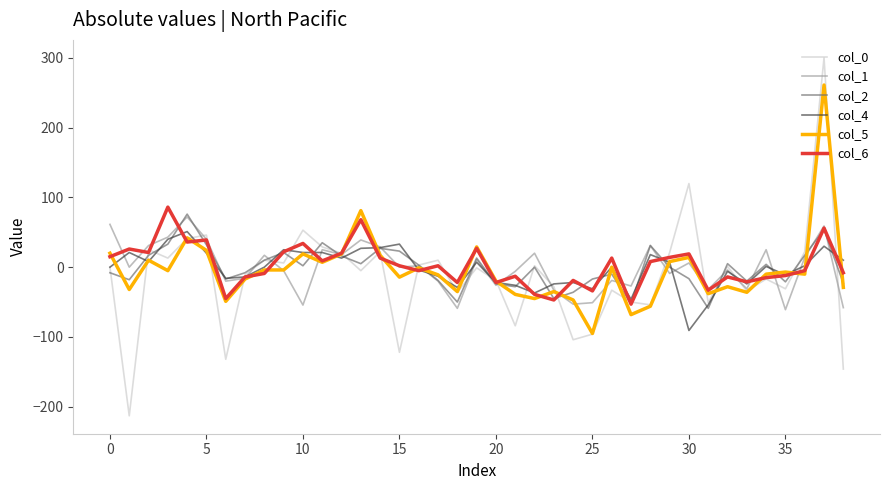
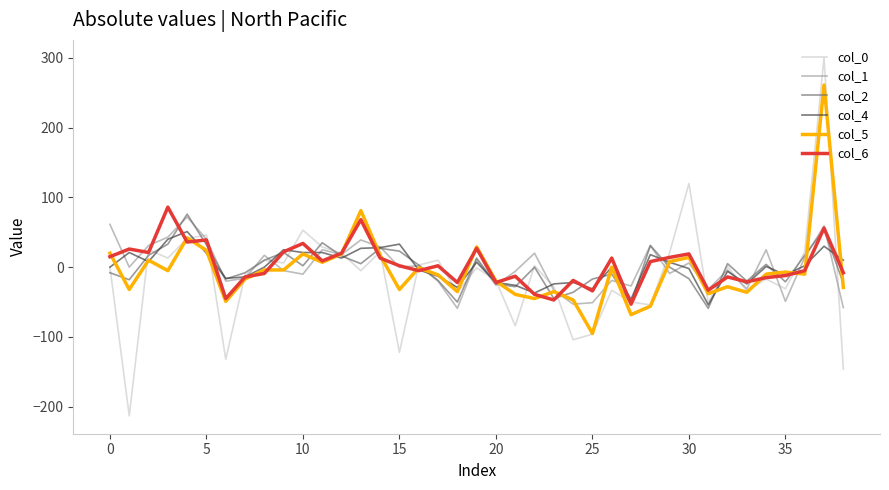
col_1, 10: -50 -> -10
col_5, 15: -10 -> -30
col_4, 30: -90 -> 0
col_1, 35: -60 -> -50
